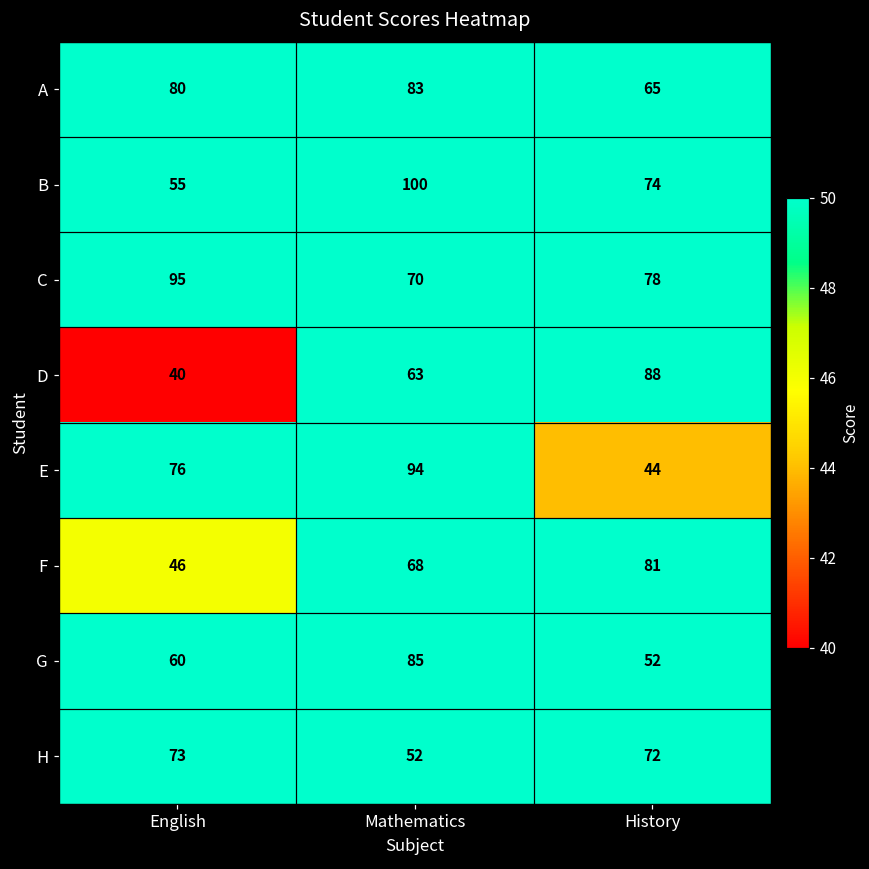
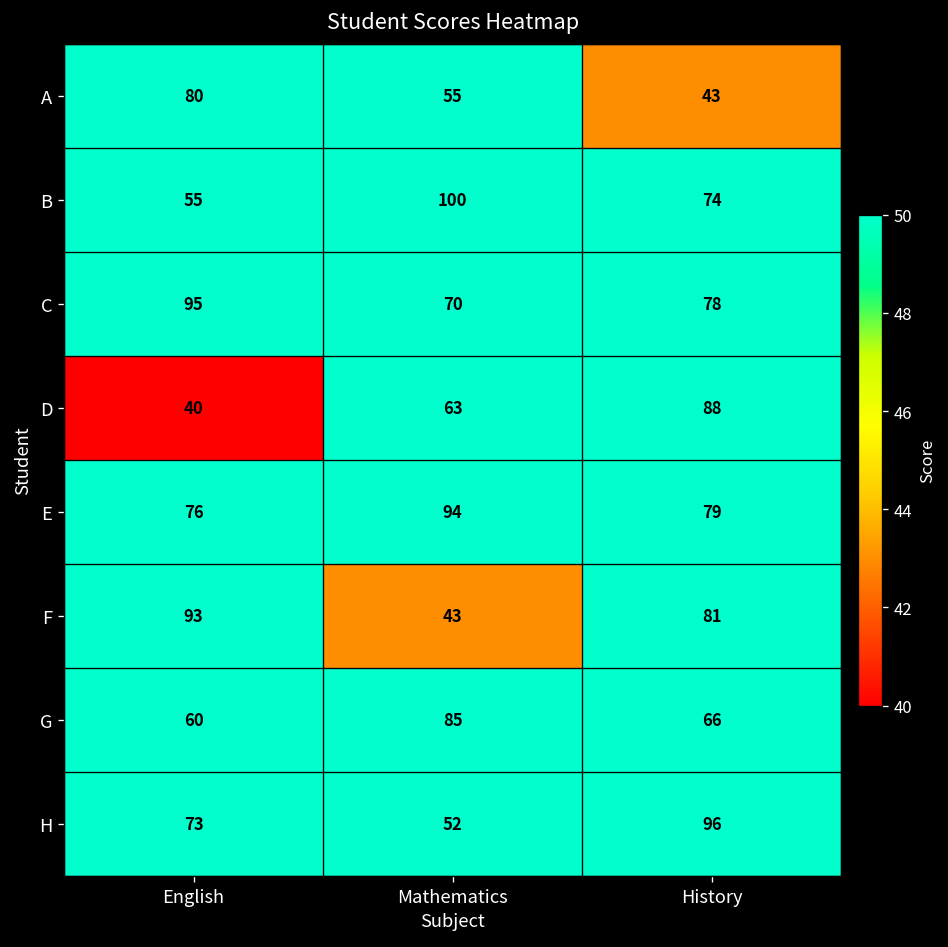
A, Mathematics: 83 -> 55
A, History: 65 -> 43
E, History: 44 -> 79
F, English: 46 -> 93
F, Mathematics: 68 -> 43
G, History: 52 -> 66
H, History: 72 -> 96
